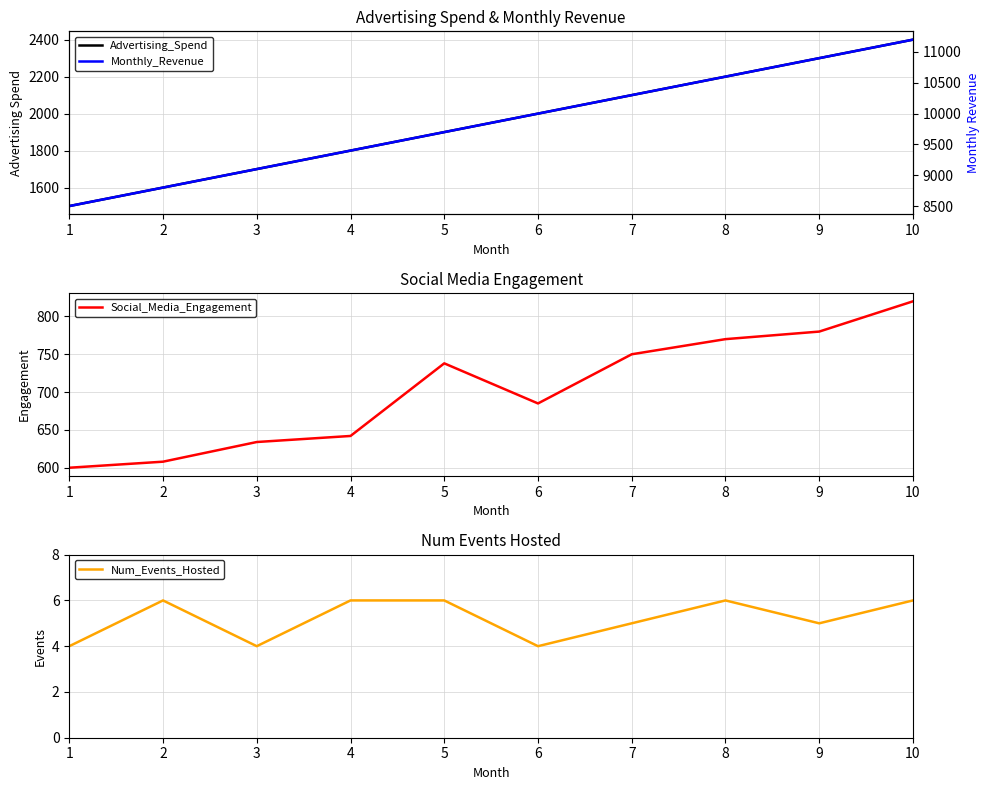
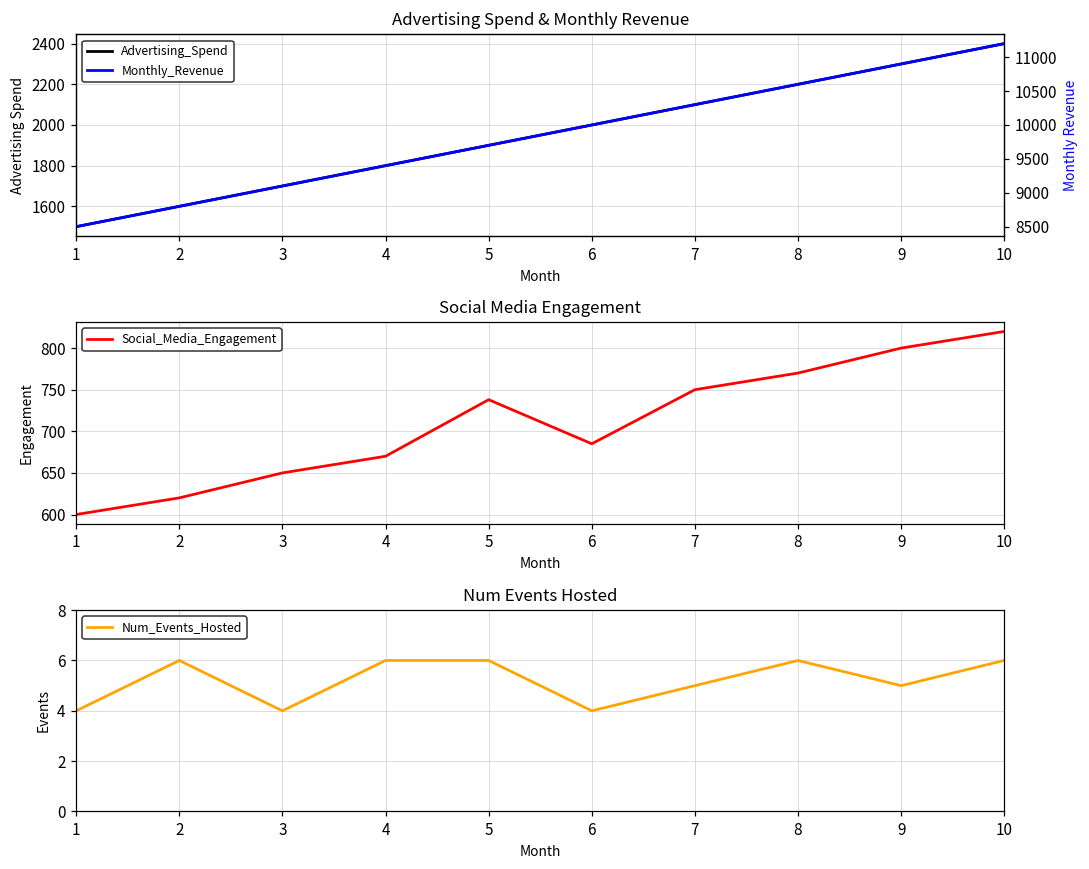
Social Media Engagement, 2: 610 -> 620
Social Media Engagement, 3: 630 -> 650
Social Media Engagement, 4: 640 -> 670
Social Media Engagement, 9: 780 -> 800
